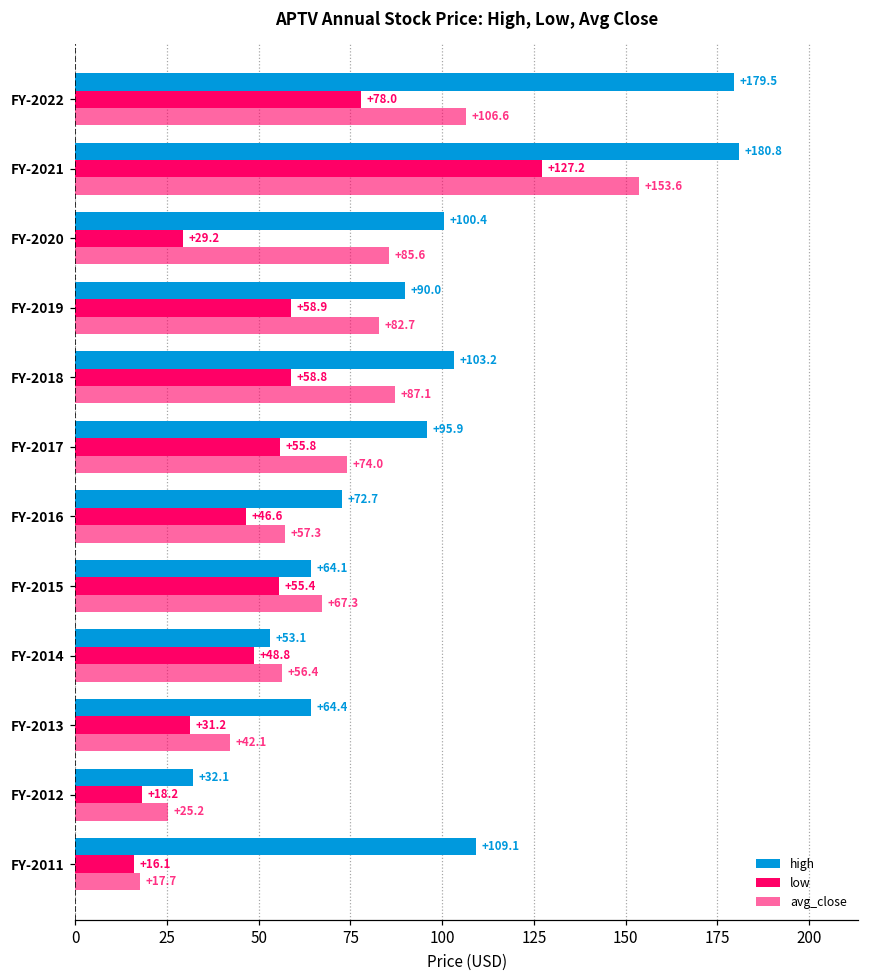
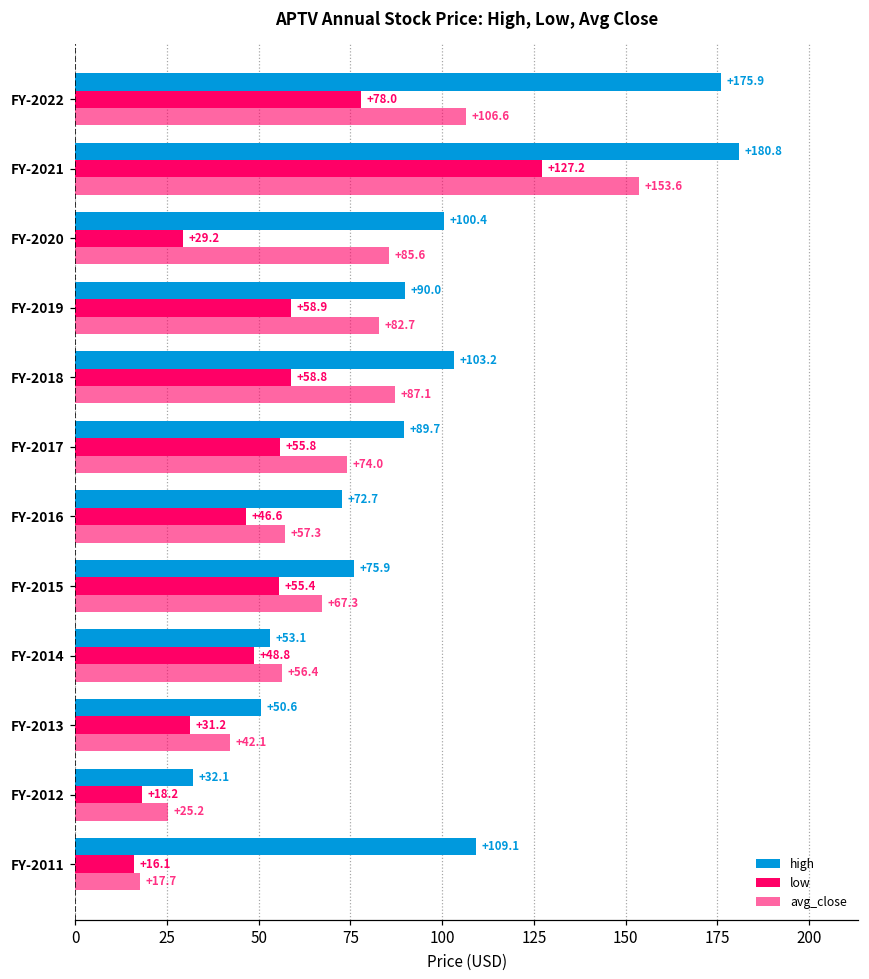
high, FY-2022: +179.5 -> +175.9
high, FY-2017: +95.9 -> +89.7
high, FY-2015: +64.1 -> +75.9
high, FY-2013: +64.4 -> +50.6
